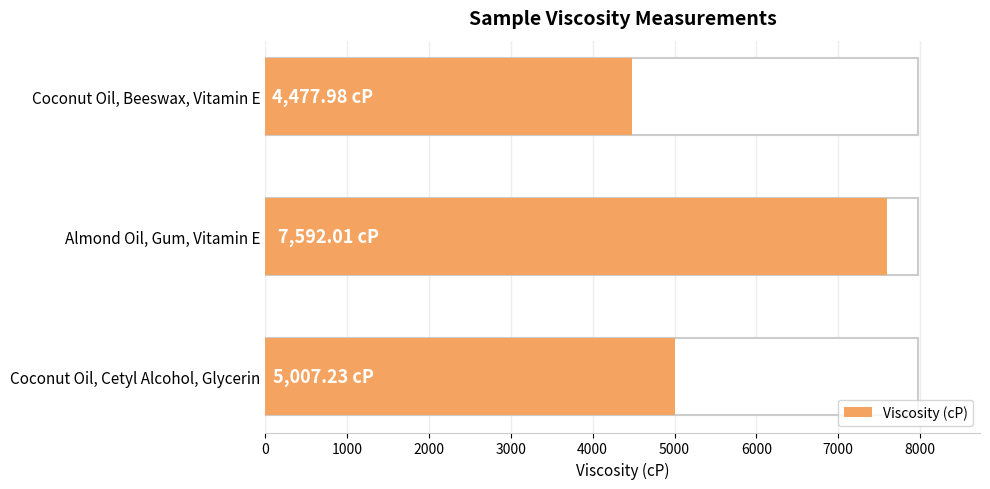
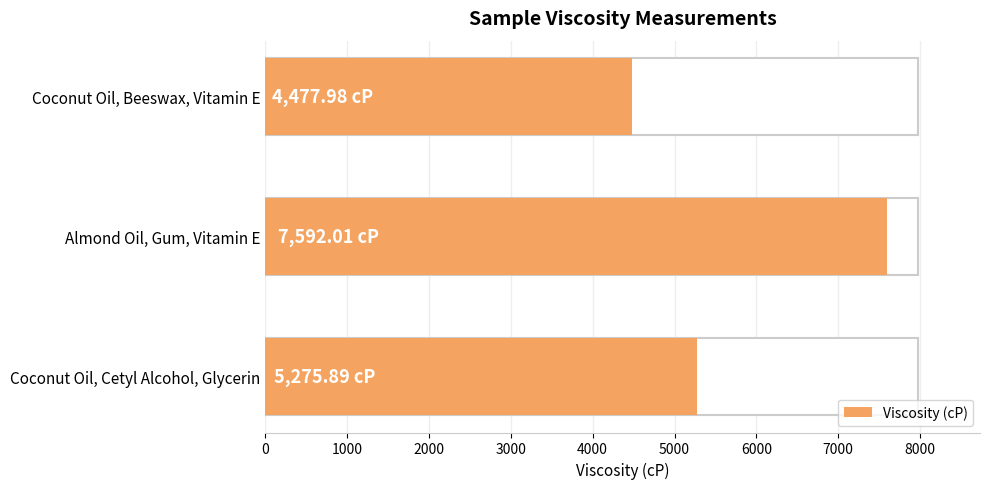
Viscosity (cP), Coconut Oil, Cetyl Alcohol, Glycerin: 5,007.23 -> 5,275.89
